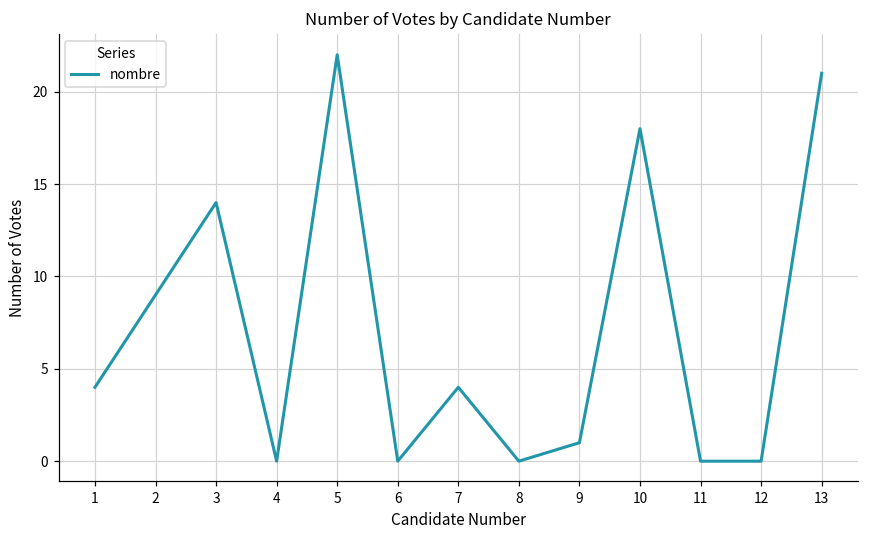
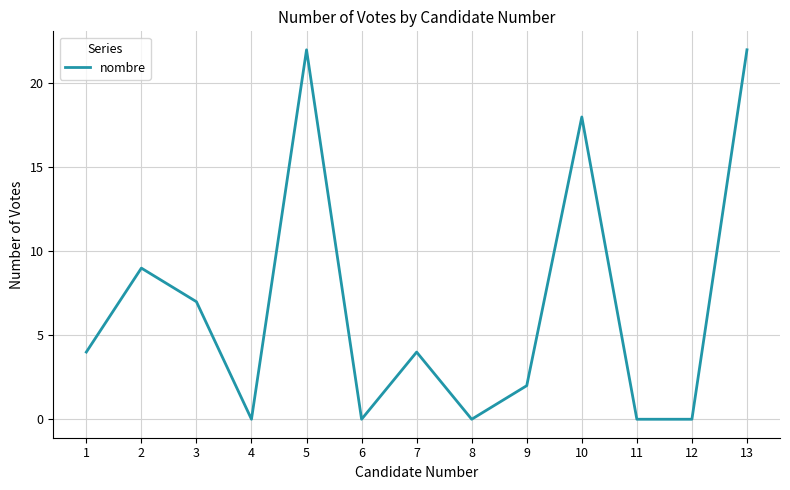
3: 14 -> 7
9: 1 -> 2
13: 21 -> 22
